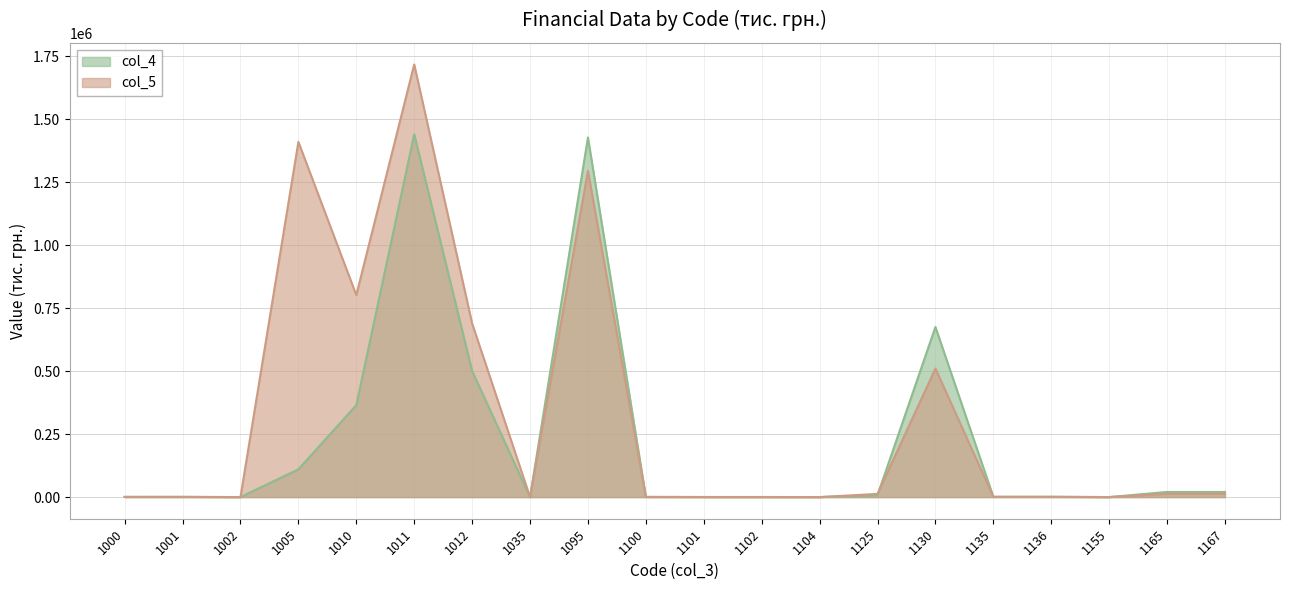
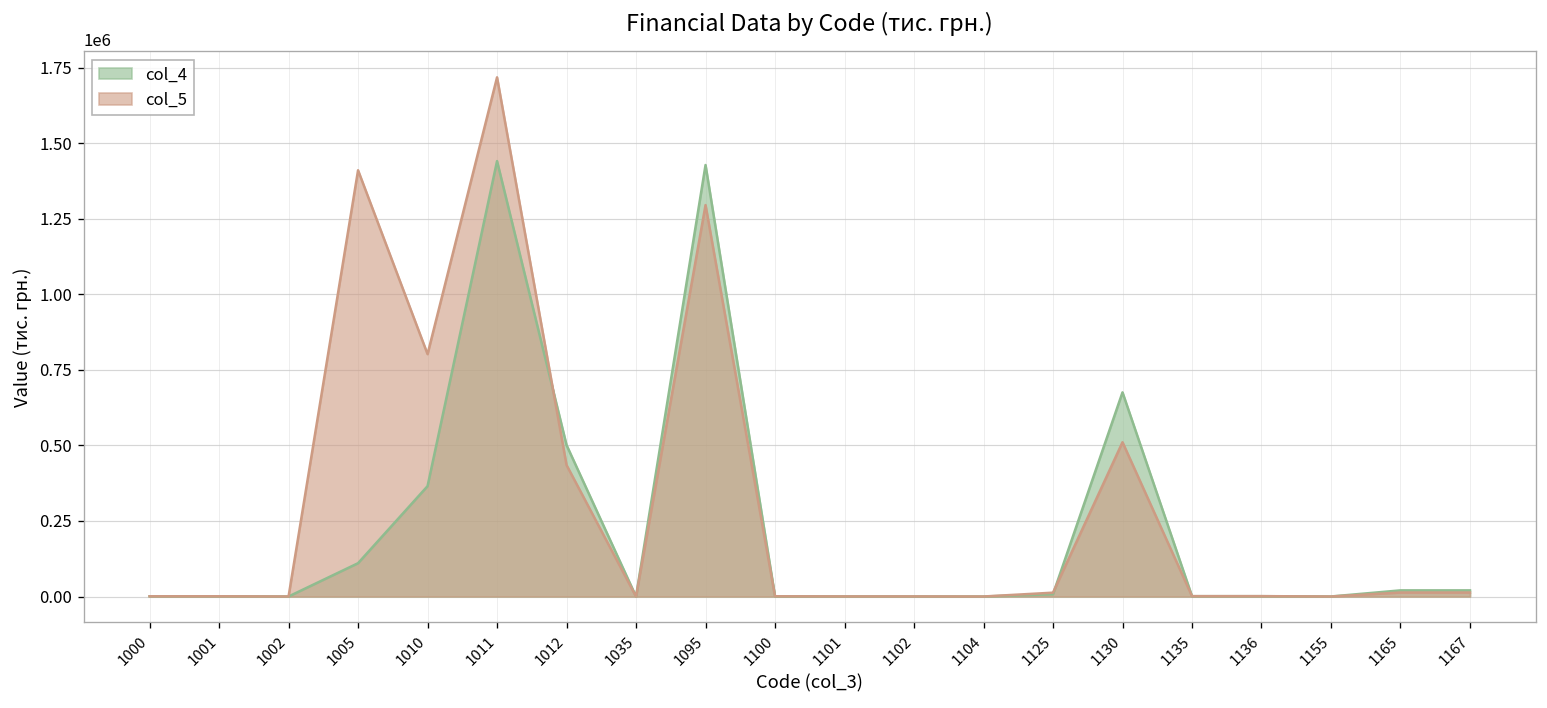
col_5, 1012: 690000 -> 430000
